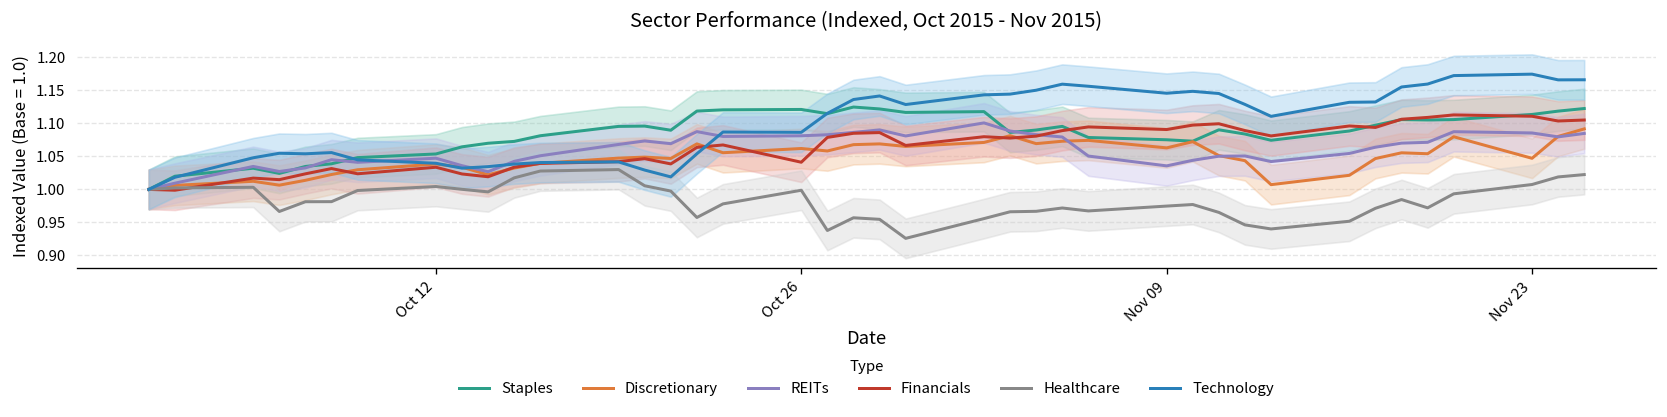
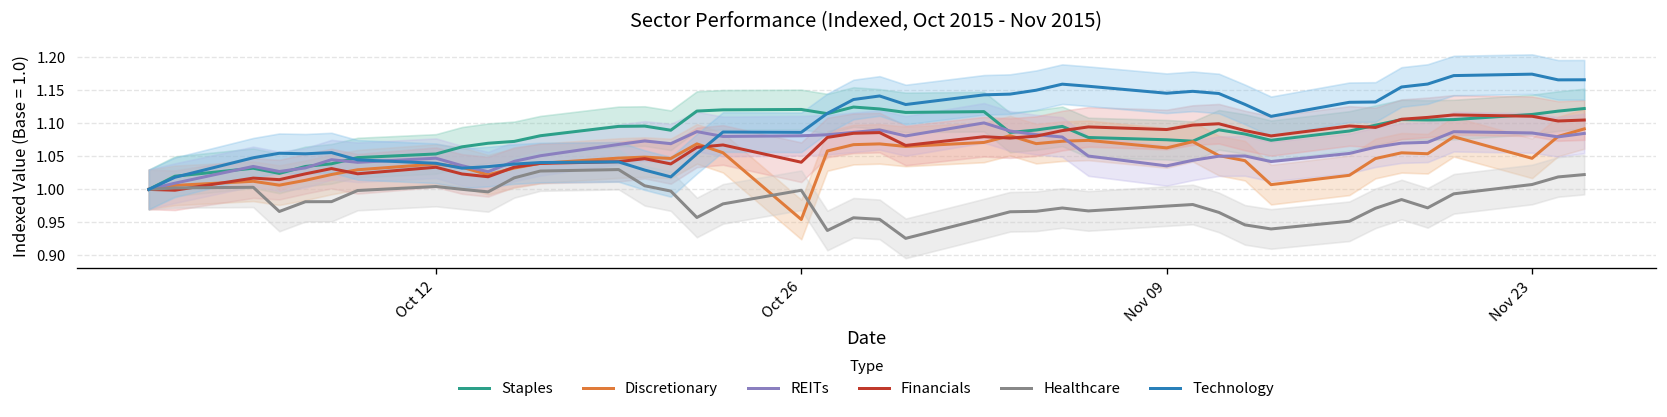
Discretionary, Oct 26: 1.06 -> 0.95
